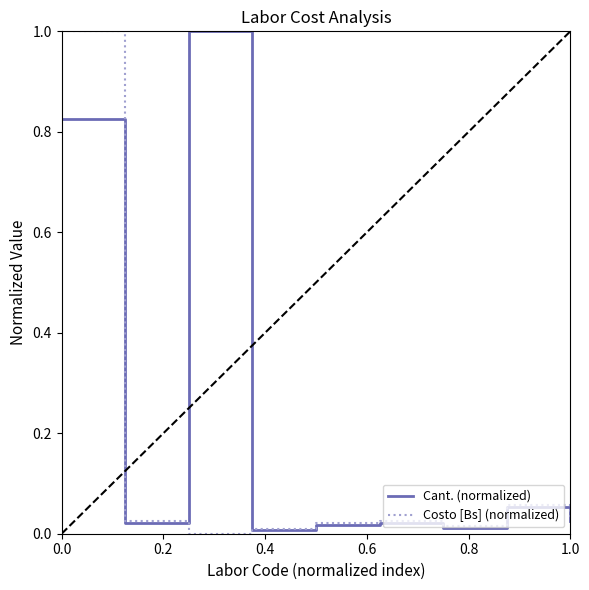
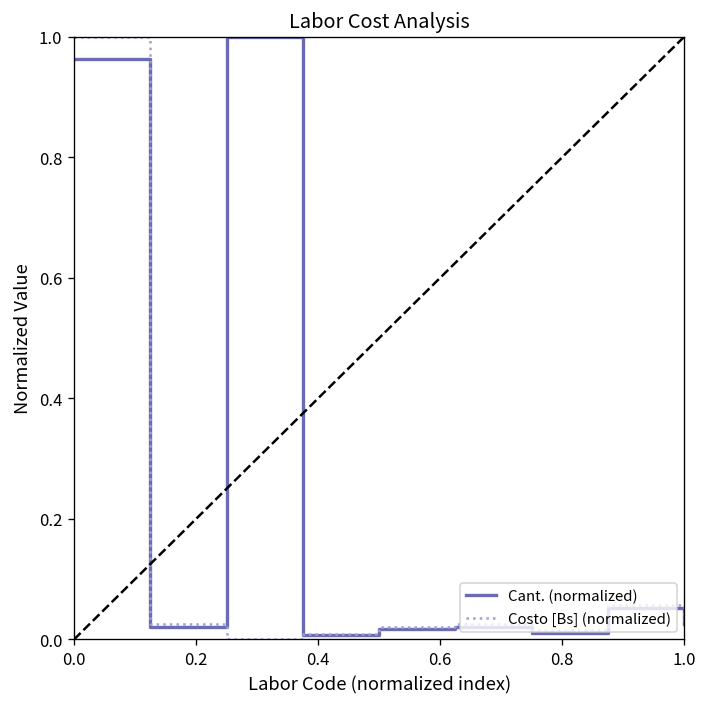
Cant. (normalized), 0.0: 0.82 -> 0.96
